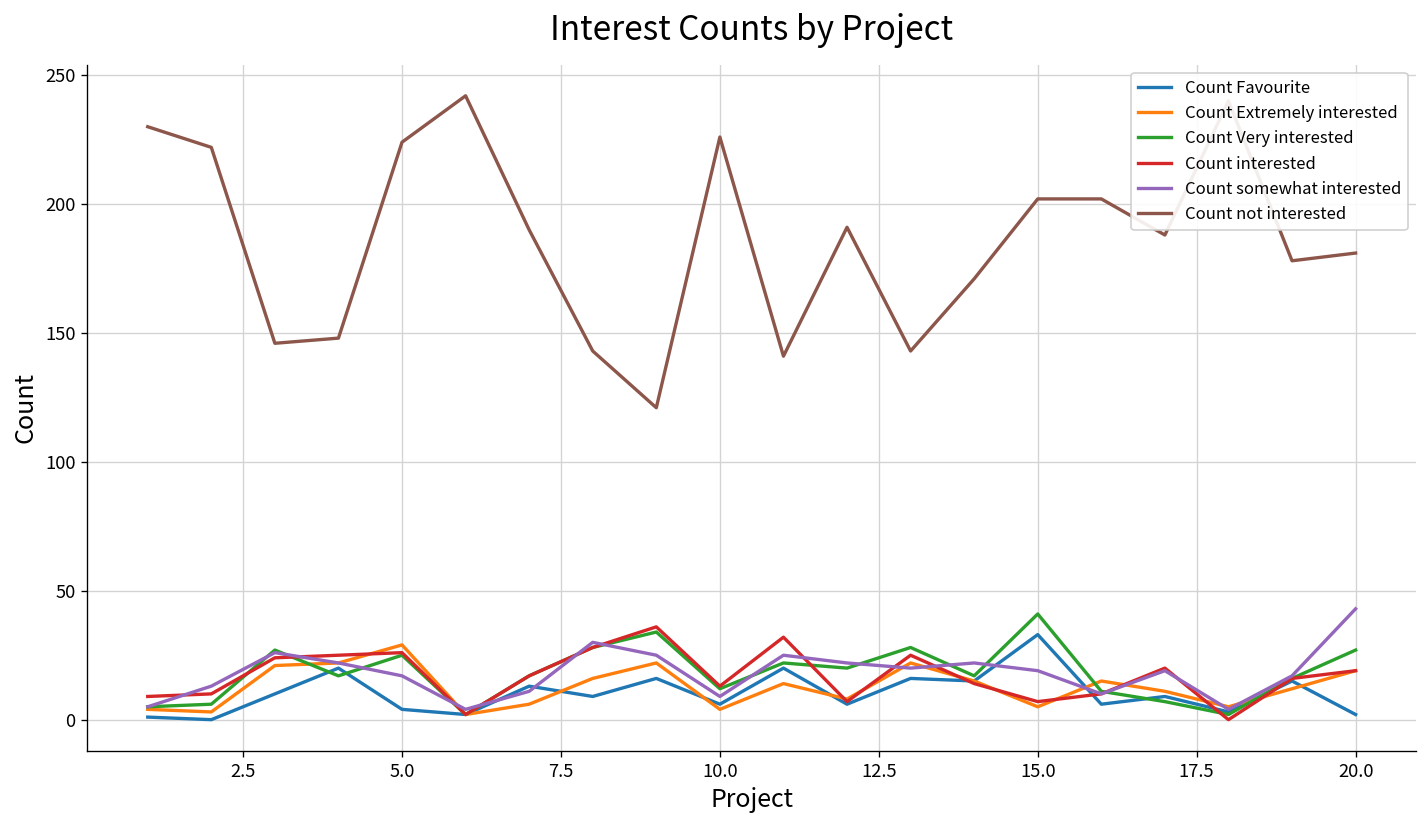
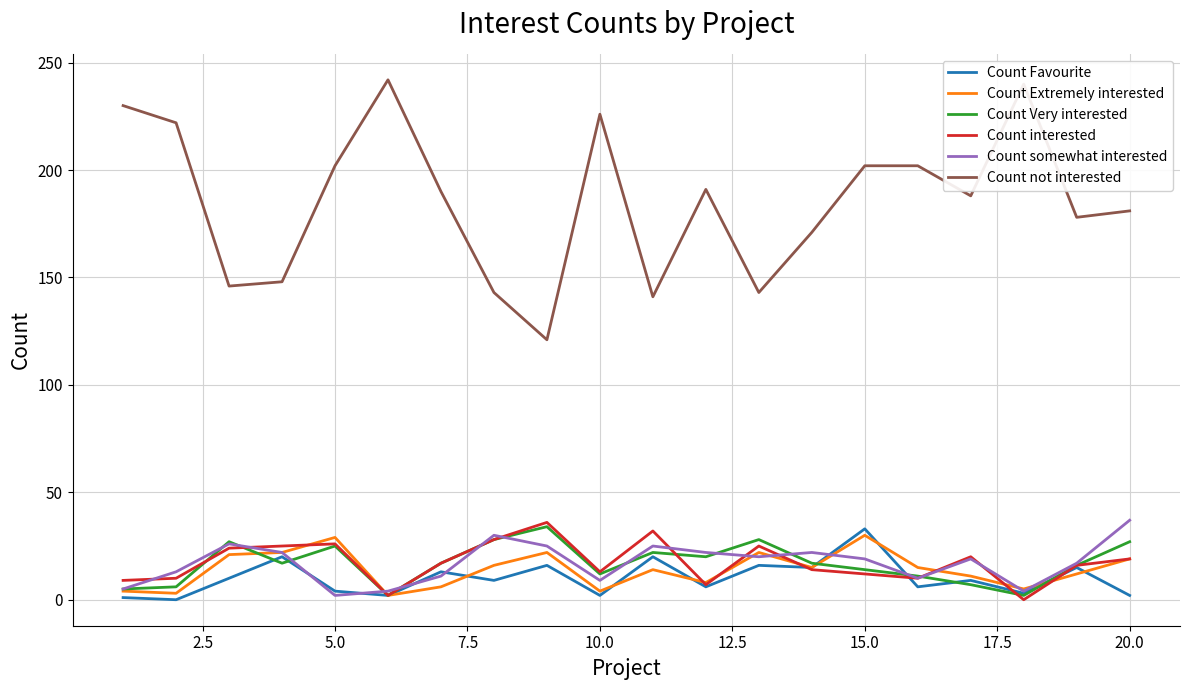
Count somewhat interested, 5.0: 17 -> 2
Count not interested, 5.0: 224 -> 202
Count Favourite, 10.0: 6 -> 2
Count Extremely interested, 15.0: 5 -> 30
Count Very interested, 15.0: 41 -> 14
Count interested, 15.0: 7 -> 12
Count somewhat interested, 20.0: 43 -> 37
